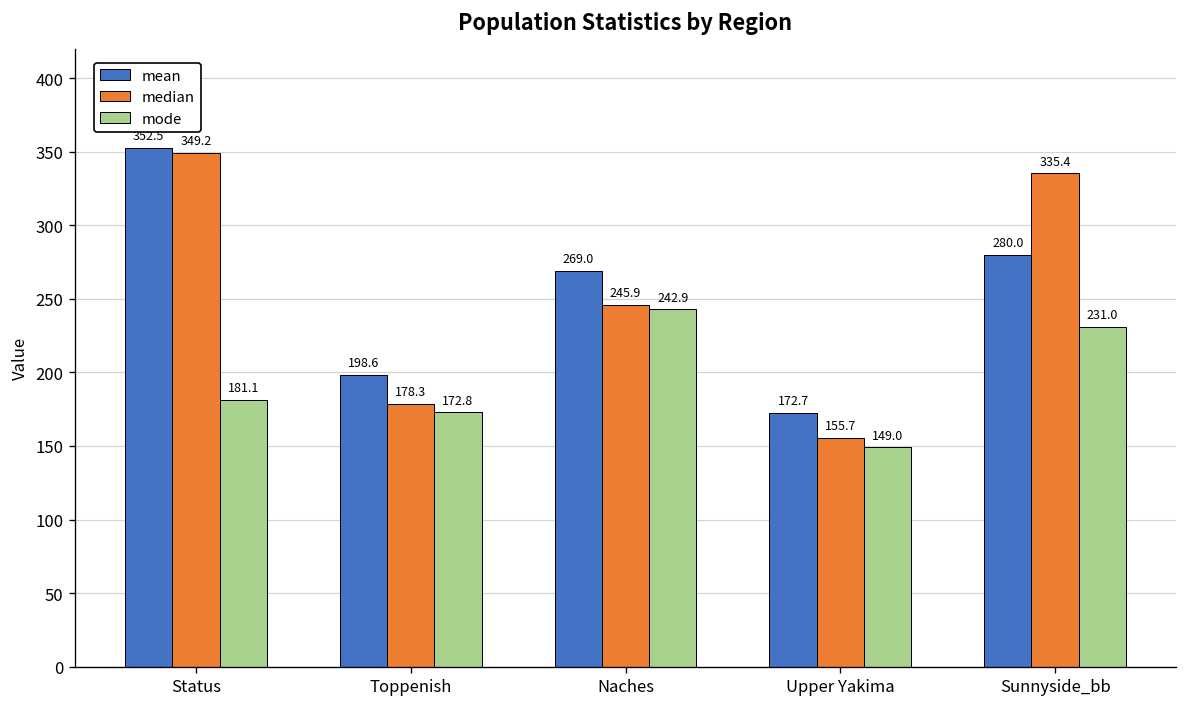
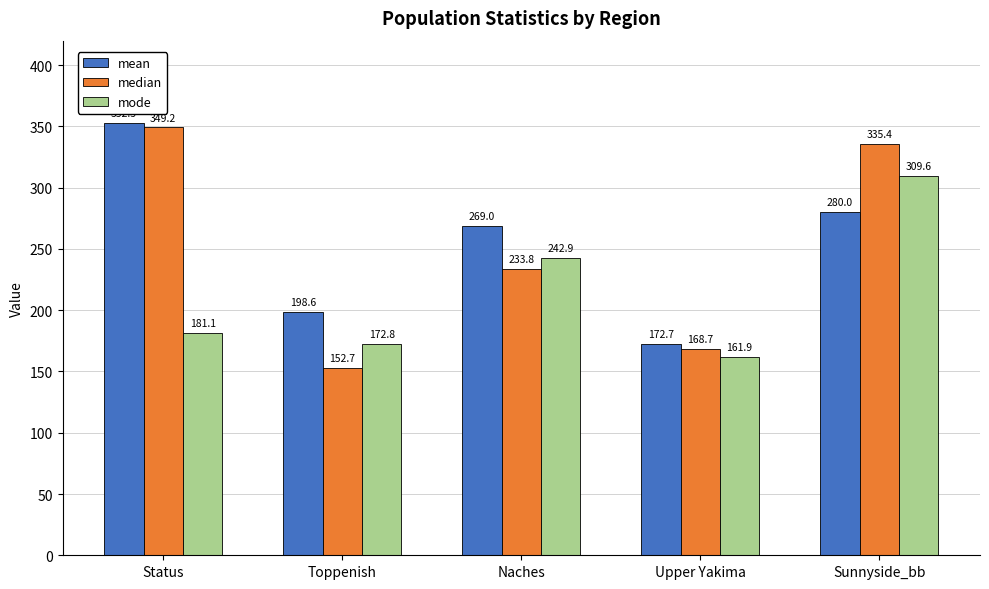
median, Toppenish: 178.3 -> 152.7
median, Naches: 245.9 -> 233.8
median, Upper Yakima: 155.7 -> 168.7
mode, Upper Yakima: 149.0 -> 161.9
mode, Sunnyside_bb: 231.0 -> 309.6
